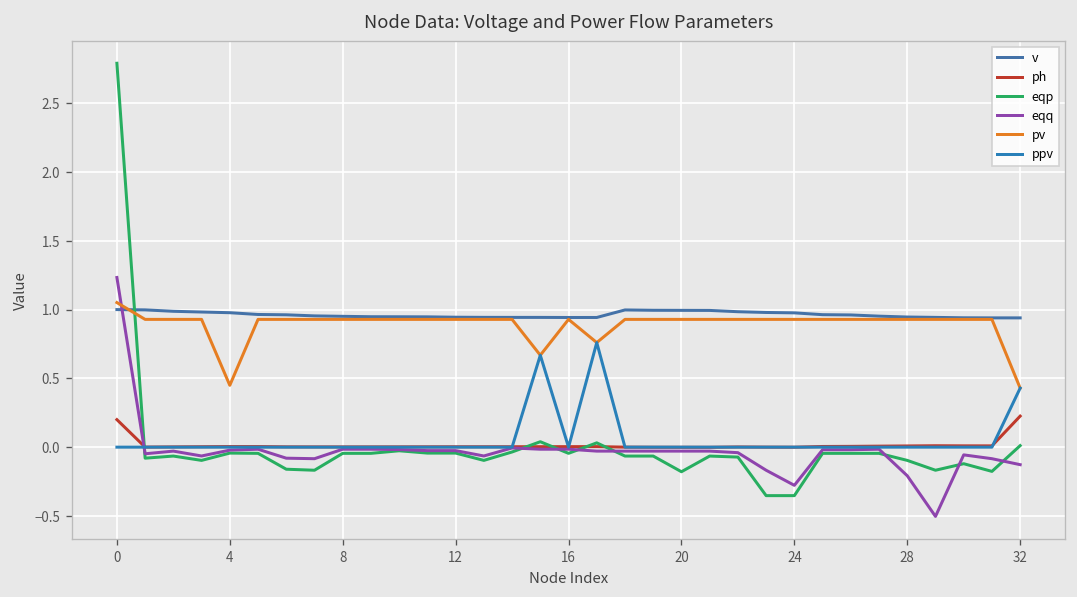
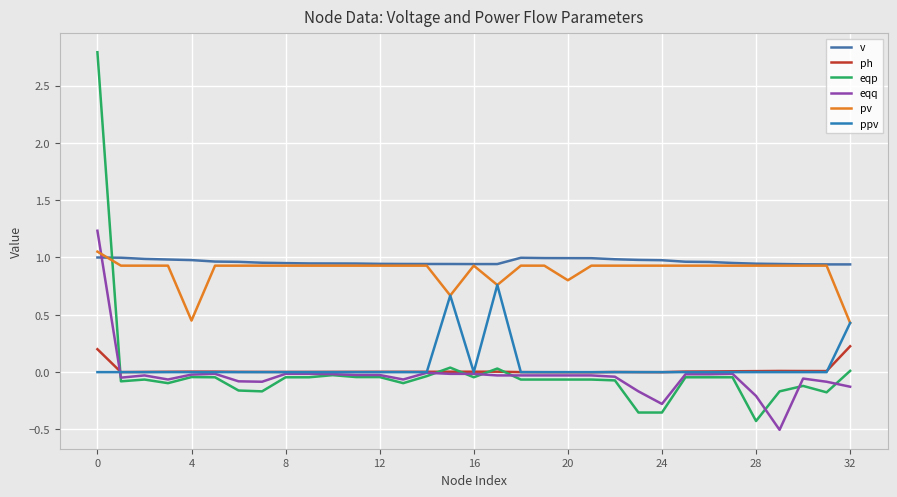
eqp, 20: -0.18 -> -0.06
pv, 20: 0.93 -> 0.80
eqp, 28: -0.10 -> -0.43
